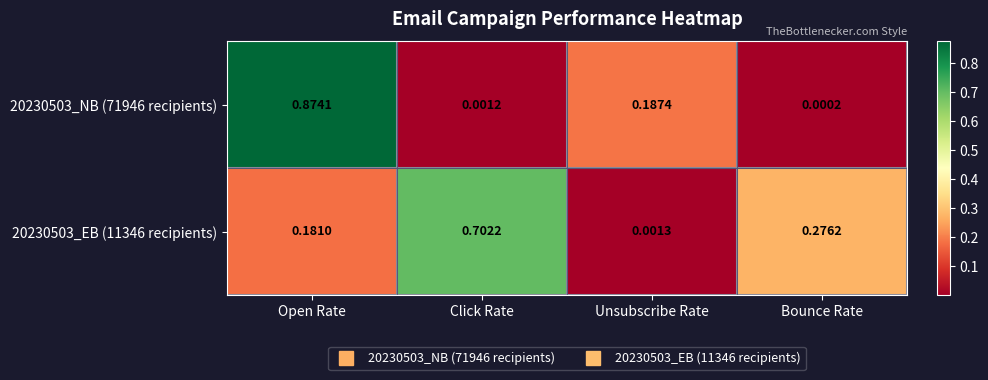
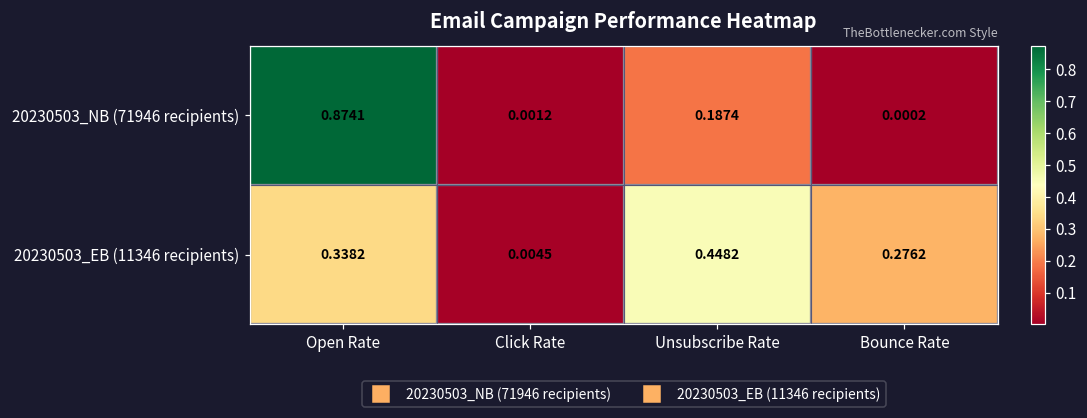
20230503_EB (11346 recipients), Open Rate: 0.1810 -> 0.3382
20230503_EB (11346 recipients), Click Rate: 0.7022 -> 0.0045
20230503_EB (11346 recipients), Unsubscribe Rate: 0.0013 -> 0.4482
